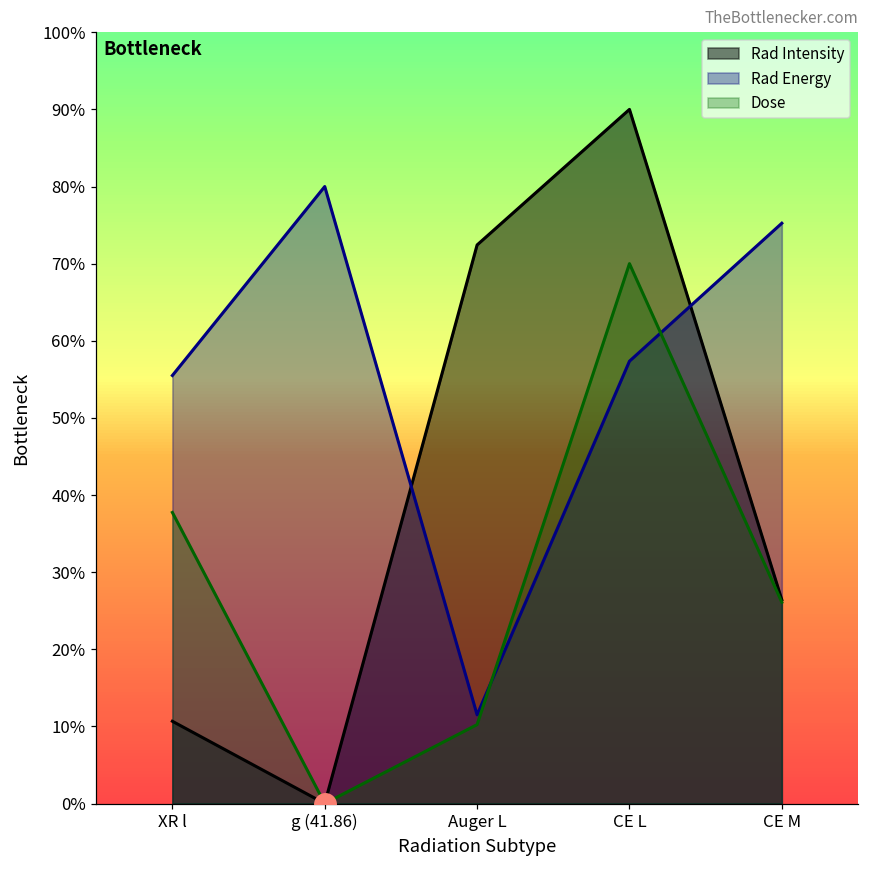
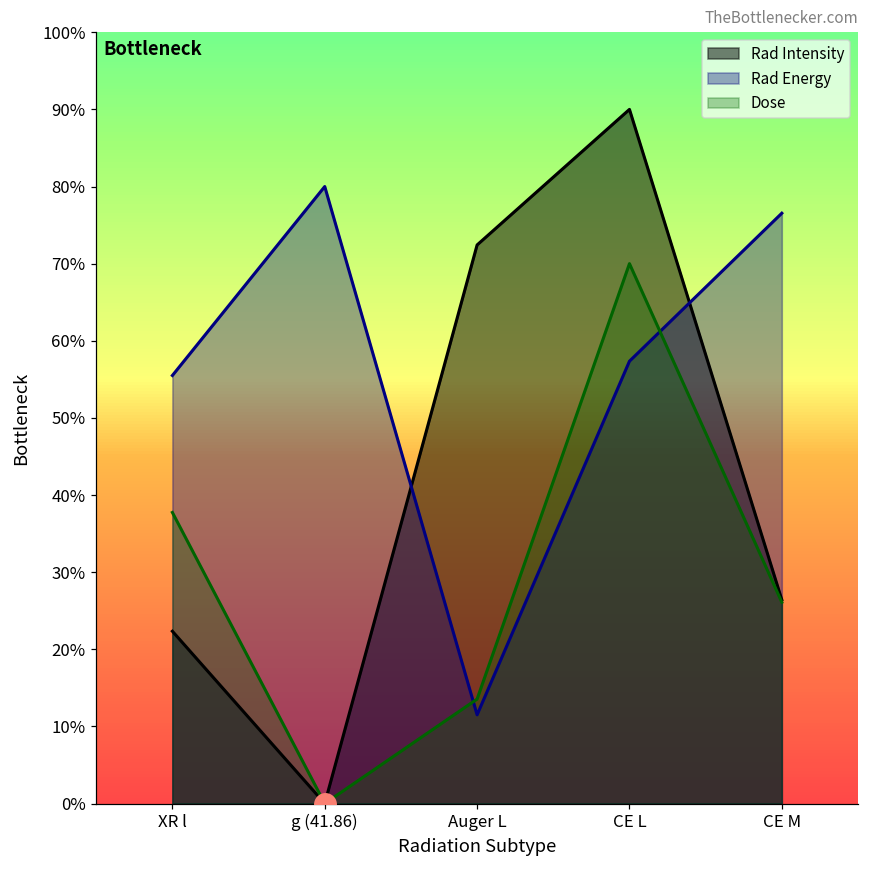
Rad Intensity, XR l: 11% -> 22%
Dose, Auger L: 10% -> 14%
Rad Energy, CE M: 75% -> 77%
